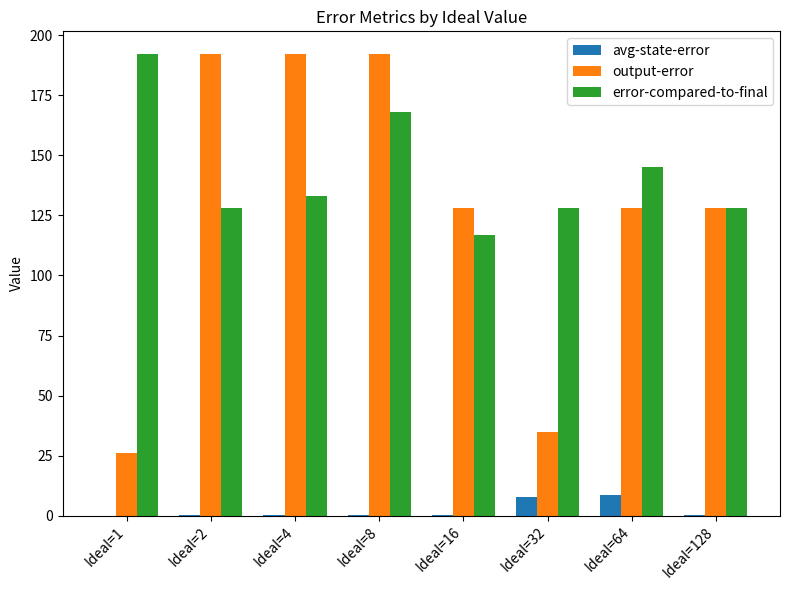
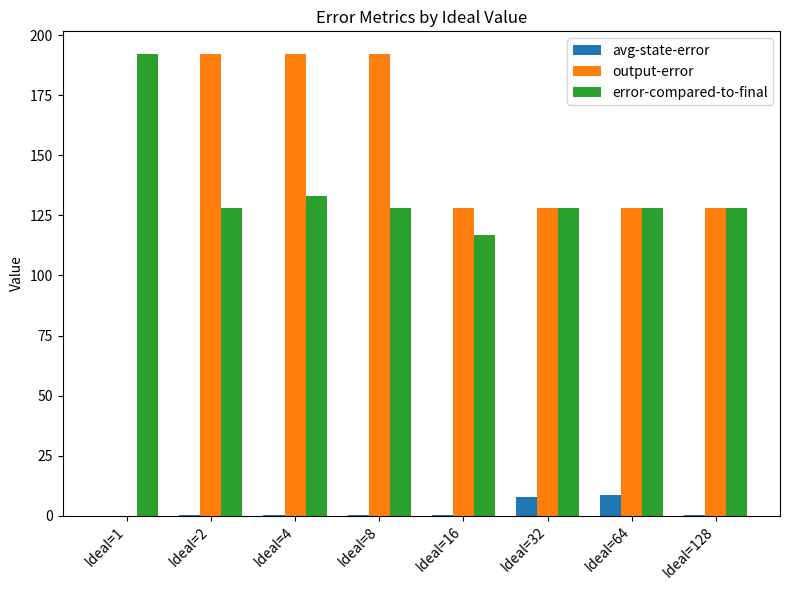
output-error, Ideal=1: 26 -> 0
error-compared-to-final, Ideal=8: 168 -> 128
output-error, Ideal=32: 35 -> 128
error-compared-to-final, Ideal=64: 145 -> 128
